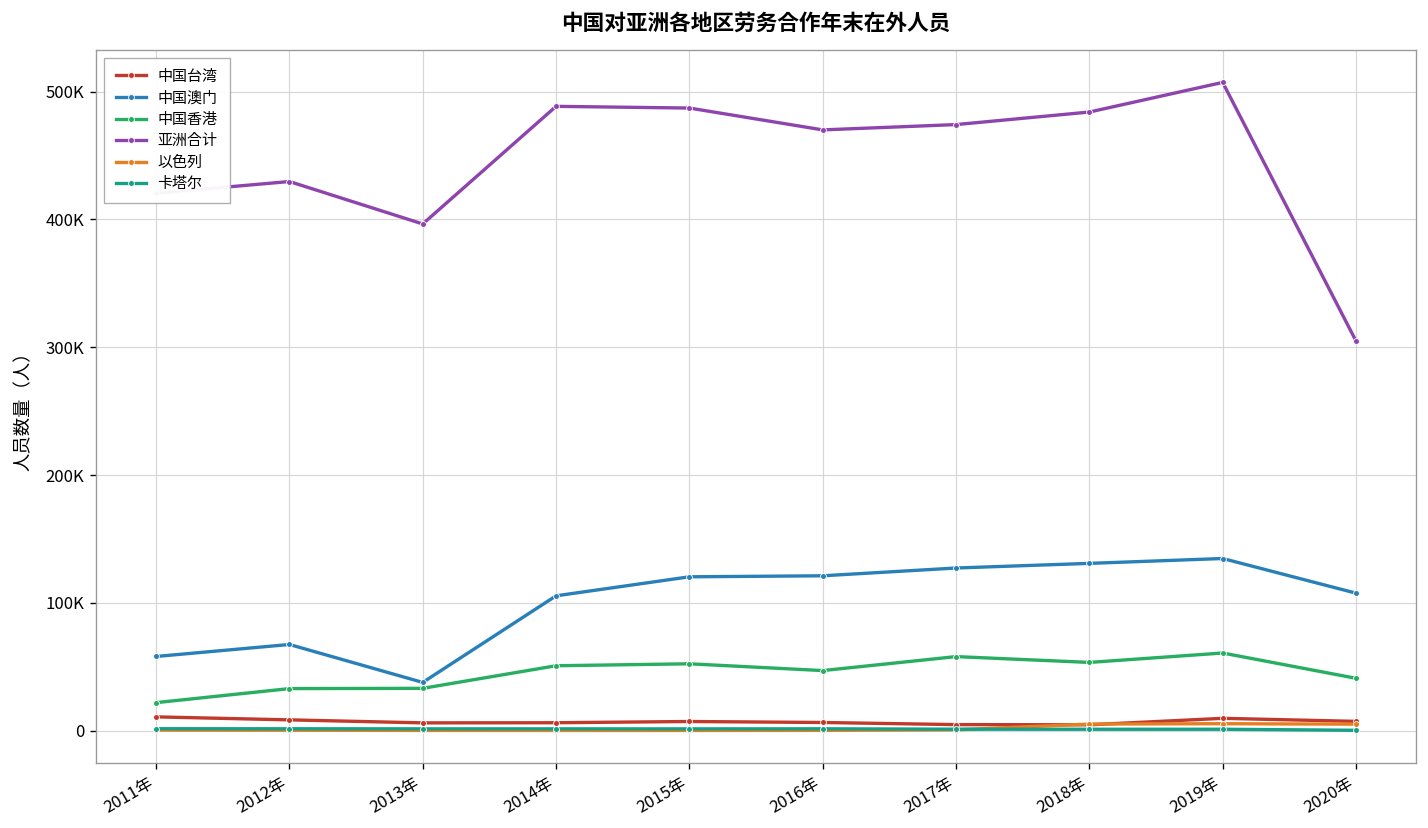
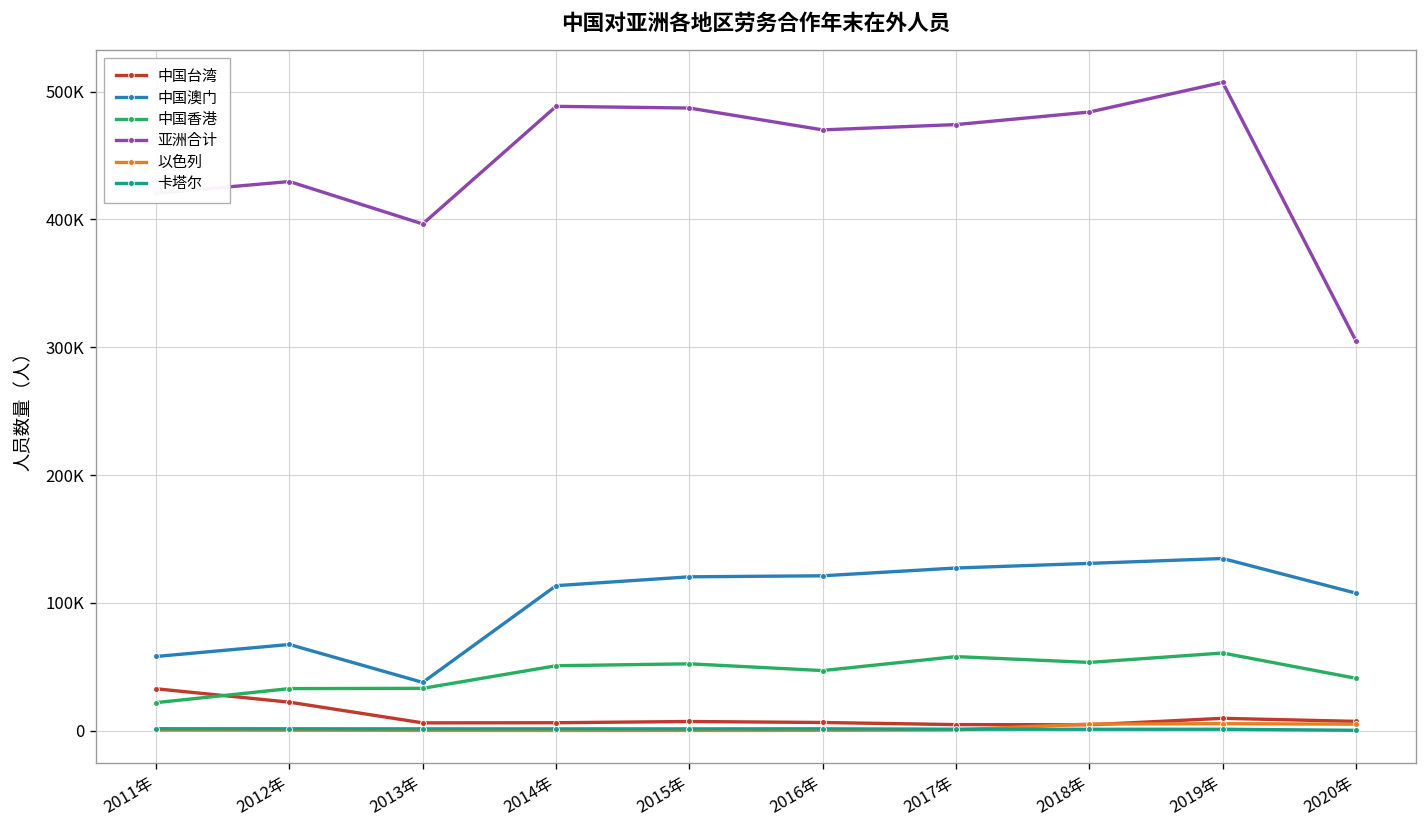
中国台湾, 2011年: 11000 -> 33000
中国台湾, 2012年: 9000 -> 22000
中国澳门, 2014年: 106000 -> 113000
